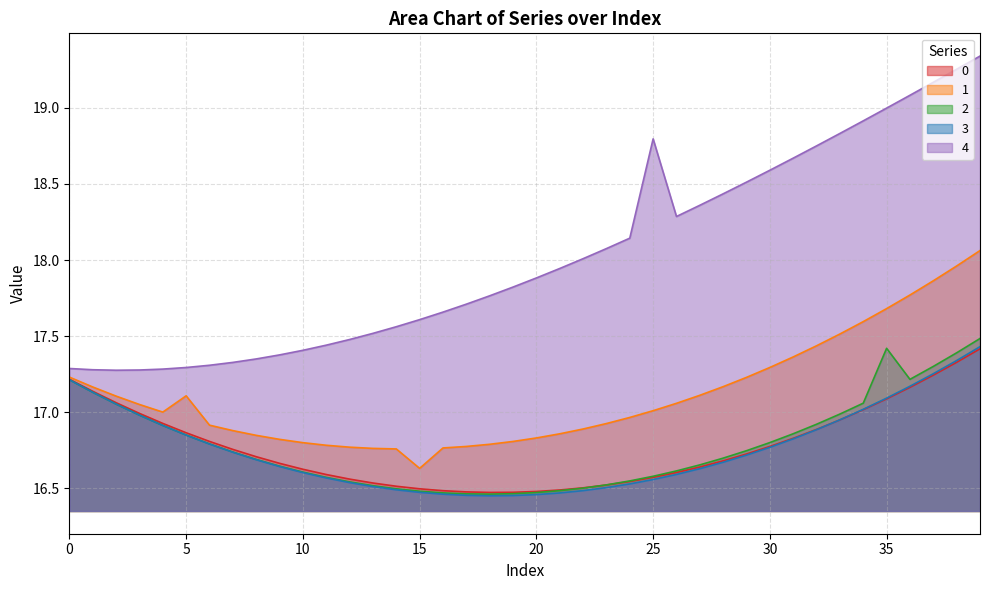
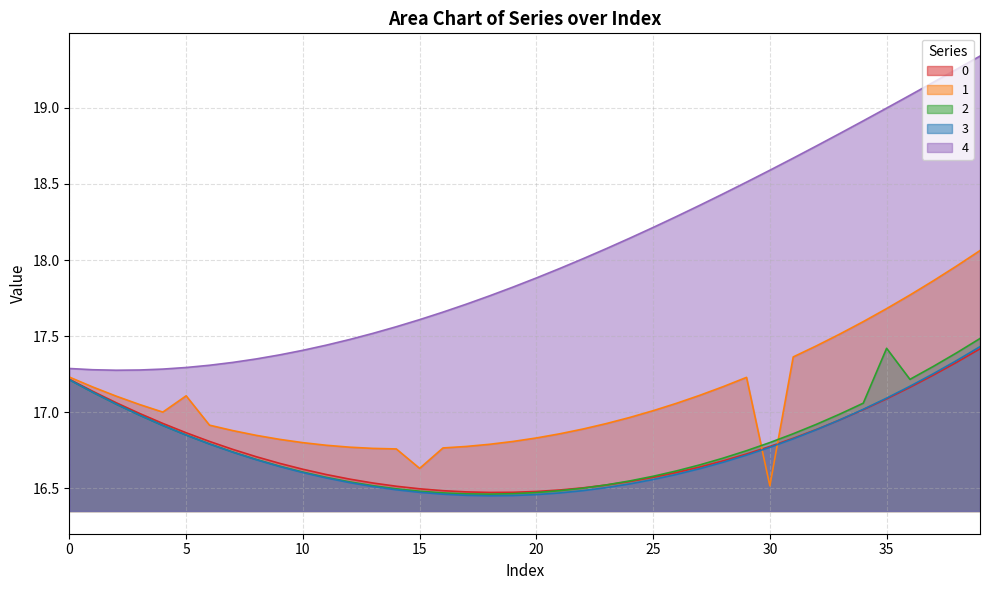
4, 25: 18.80 -> 18.21
1, 30: 17.29 -> 16.52
